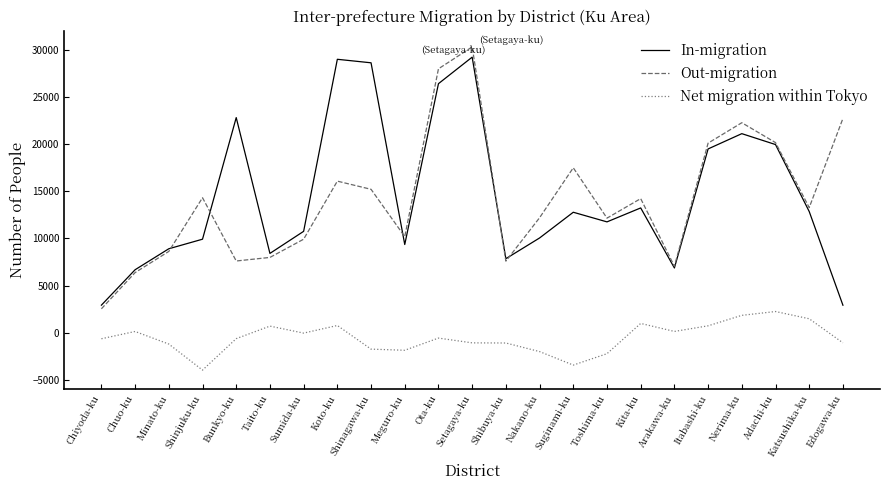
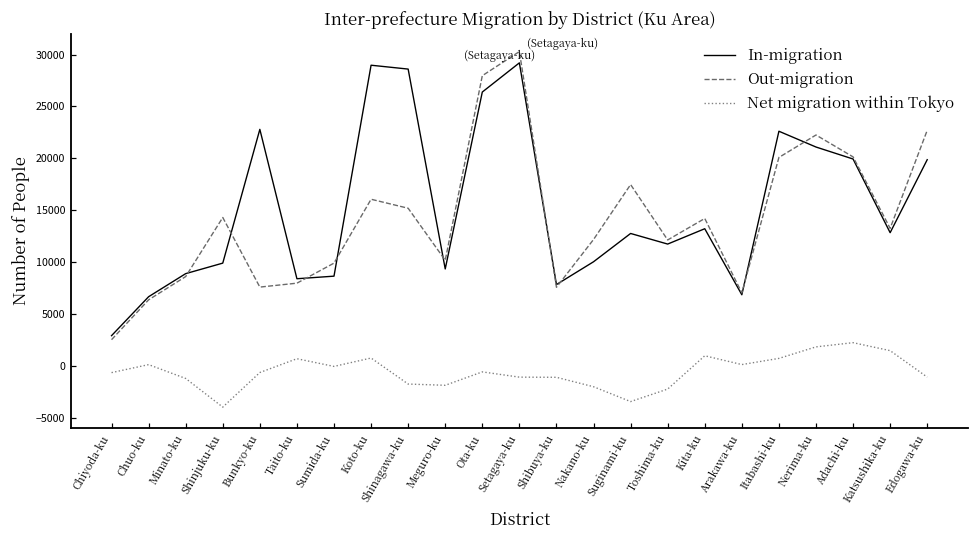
In-migration, Sumida-ku: 11000 -> 9000
In-migration, Itabashi-ku: 19000 -> 23000
In-migration, Edogawa-ku: 3000 -> 20000
